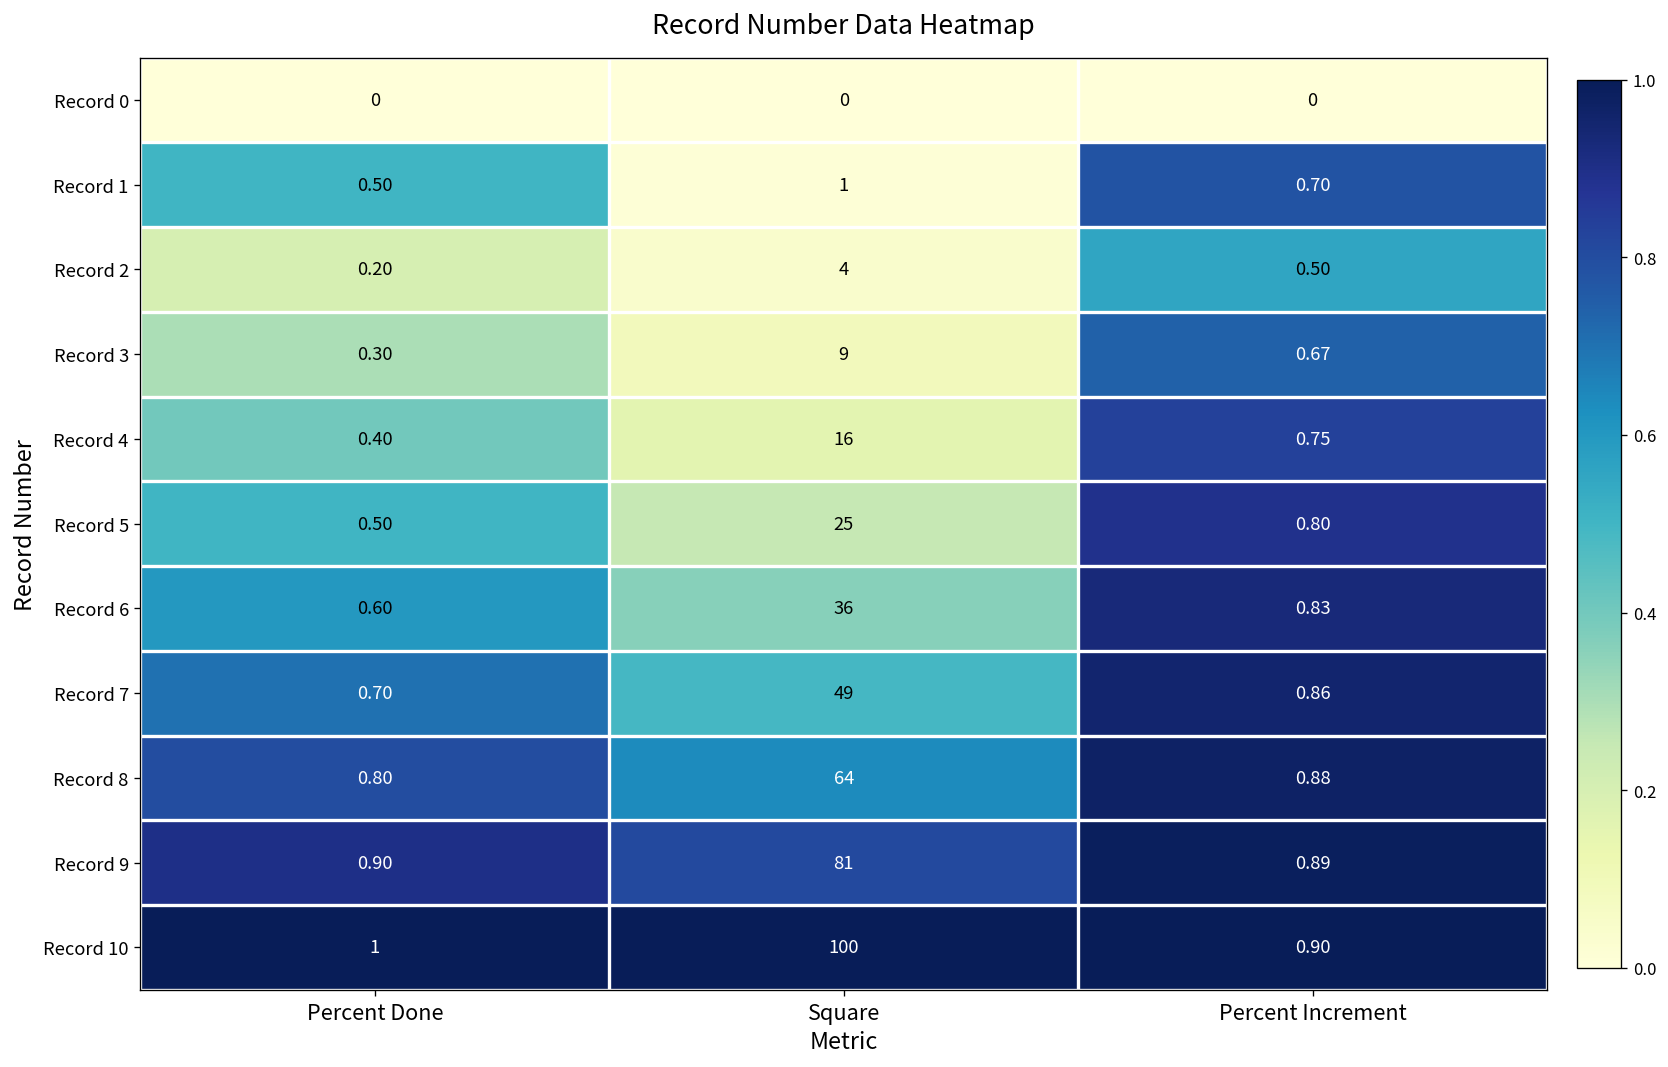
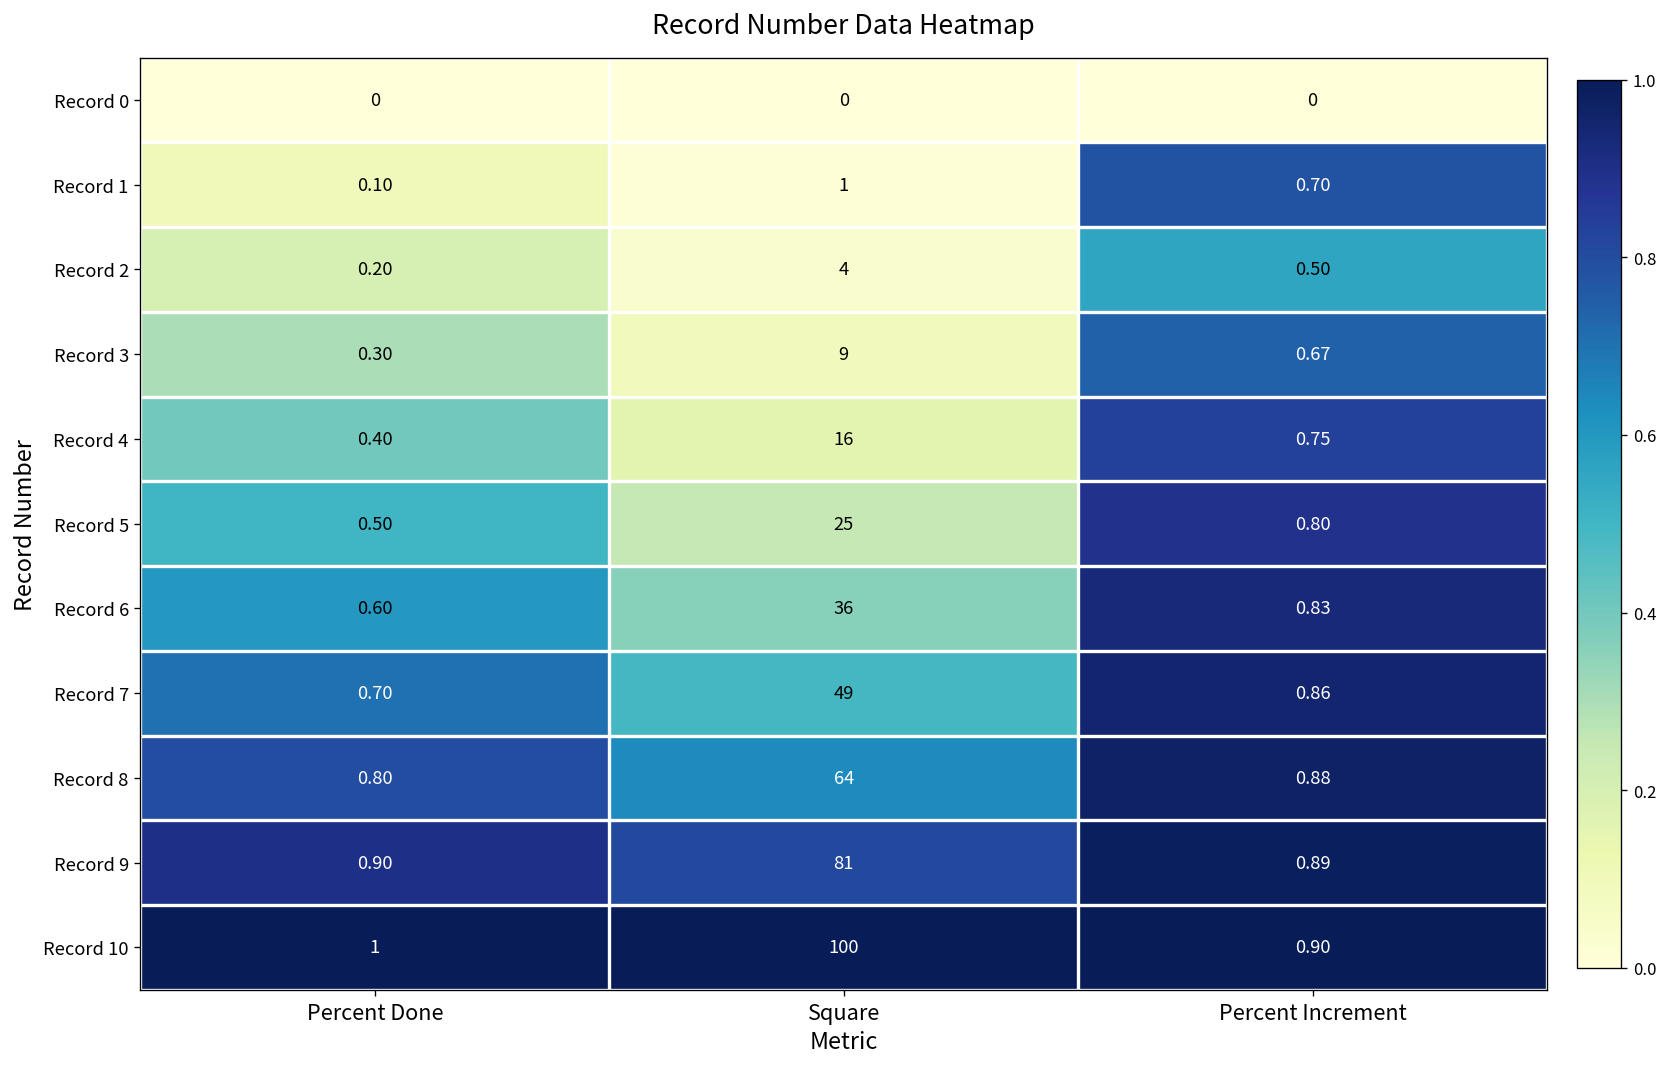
Record 1, Percent Done: 0.50 -> 0.10
